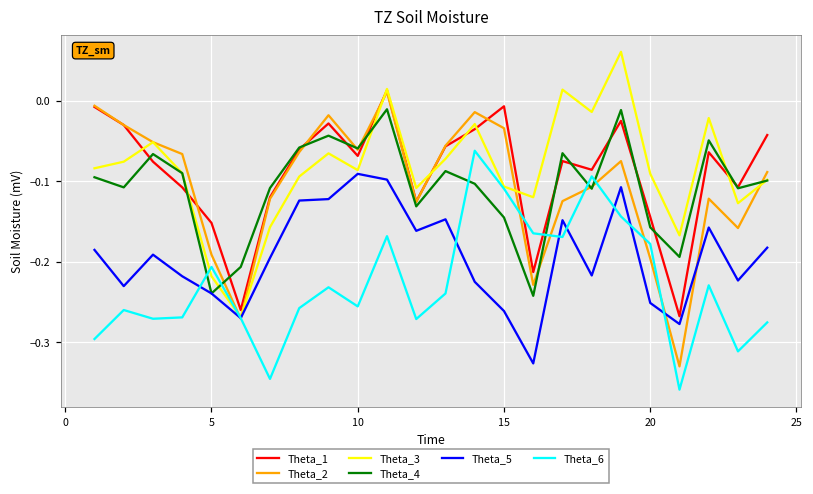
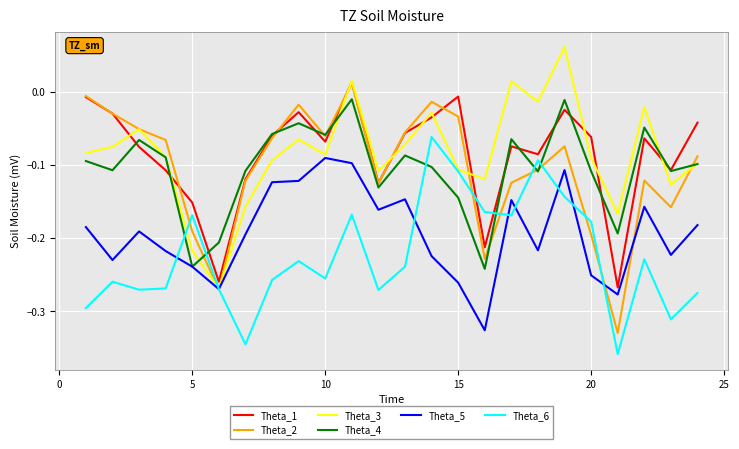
Theta_6, 5: -0.21 -> -0.17
Theta_1, 20: -0.14 -> -0.06
Theta_4, 20: -0.16 -> -0.11
